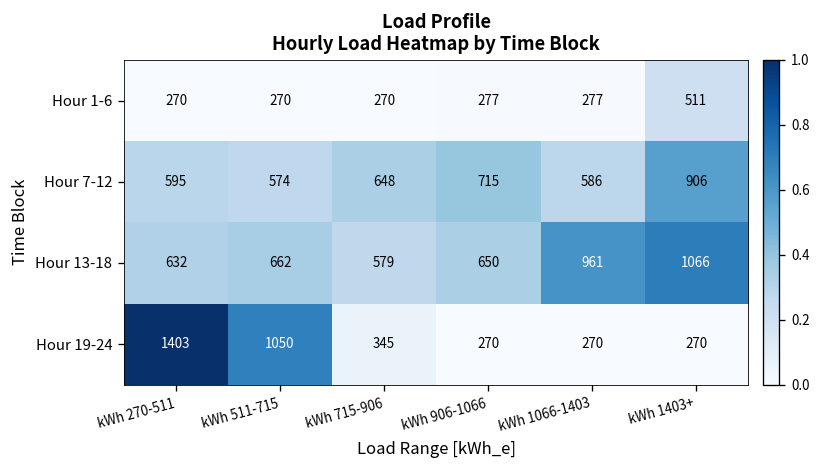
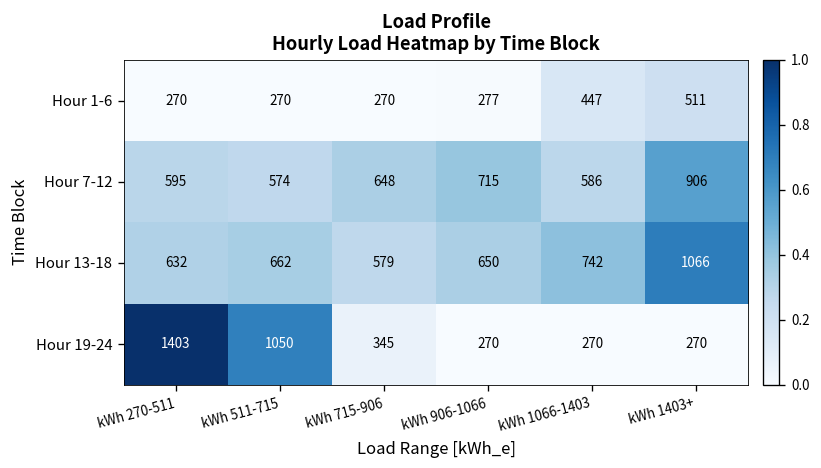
Hour 1-6, kWh 1066-1403: 277 -> 447
Hour 13-18, kWh 1066-1403: 961 -> 742
